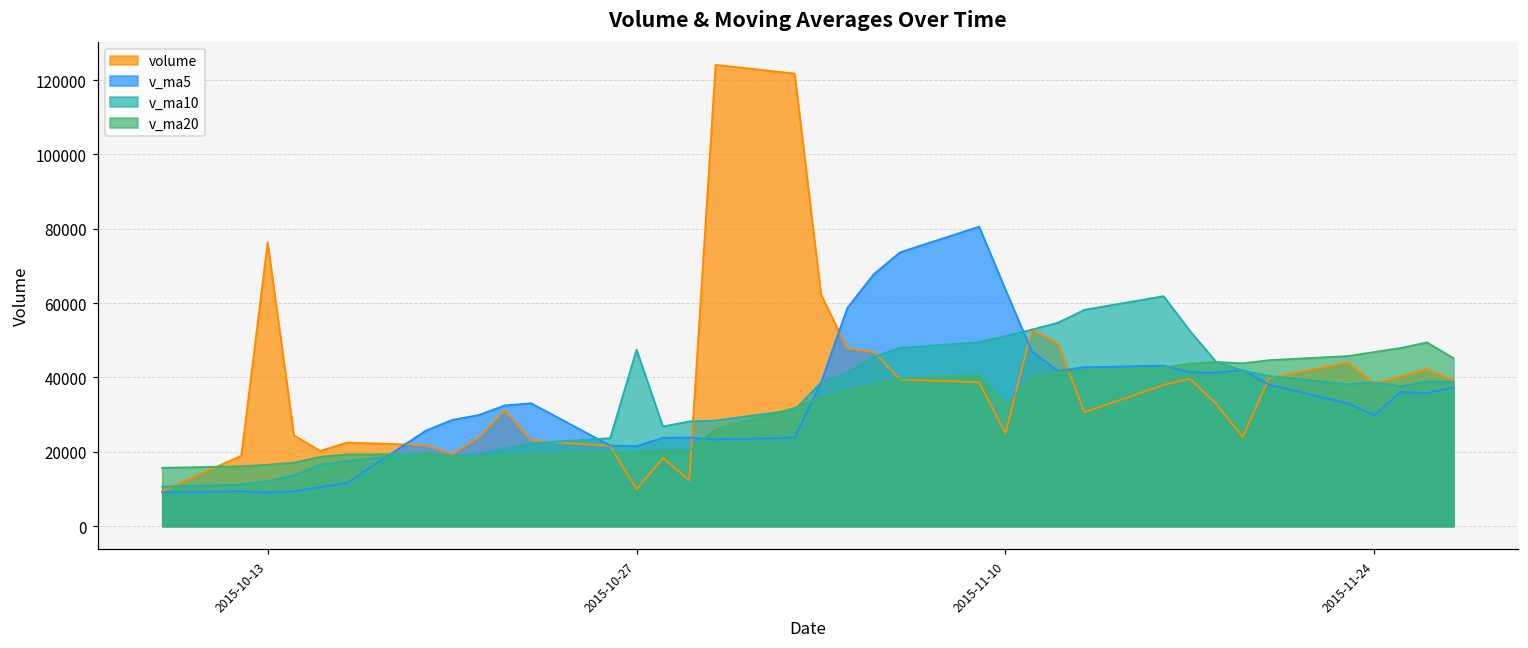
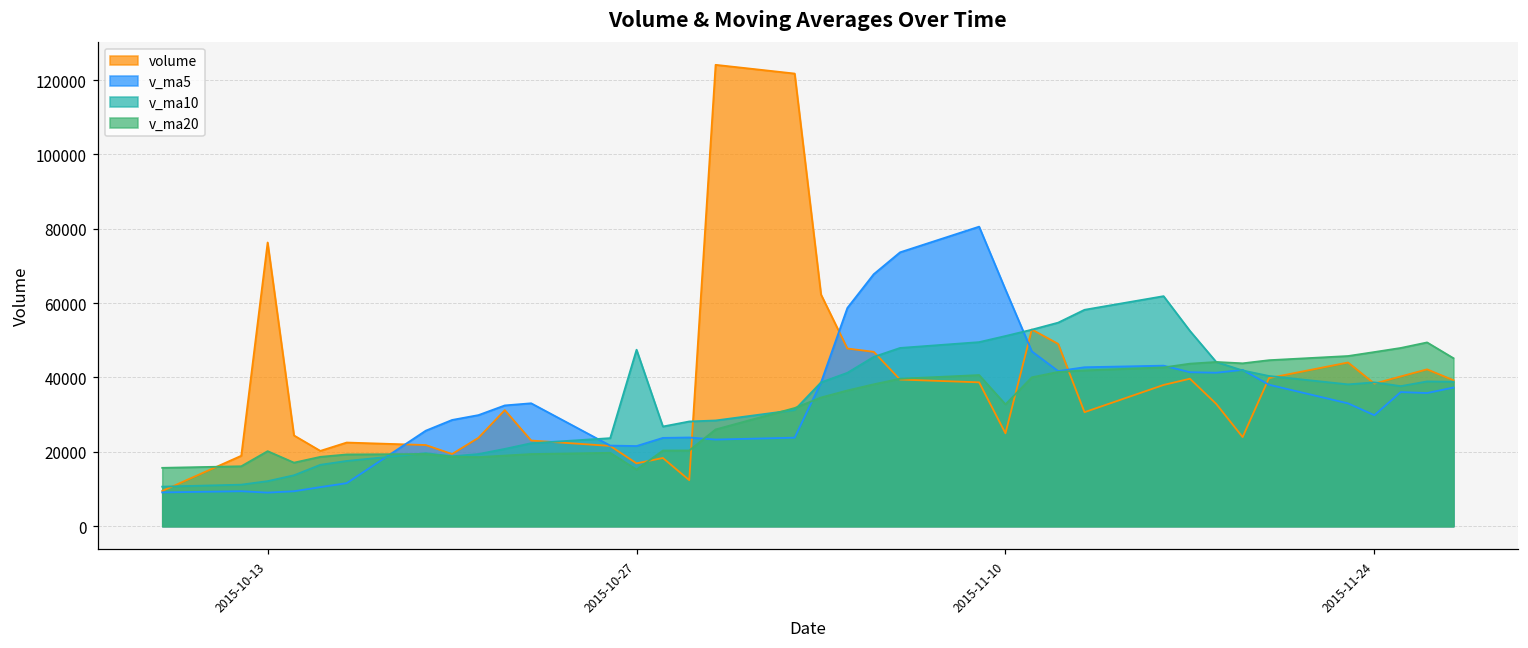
v_ma20, 2015-10-13: 17000 -> 20000
volume, 2015-10-27: 10000 -> 17000
v_ma20, 2015-10-27: 20000 -> 15000
